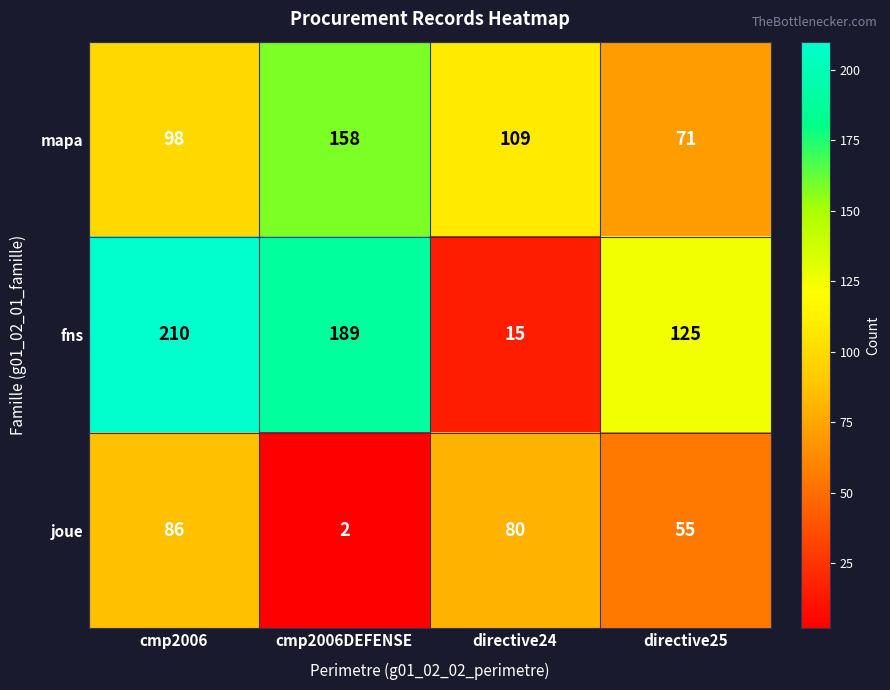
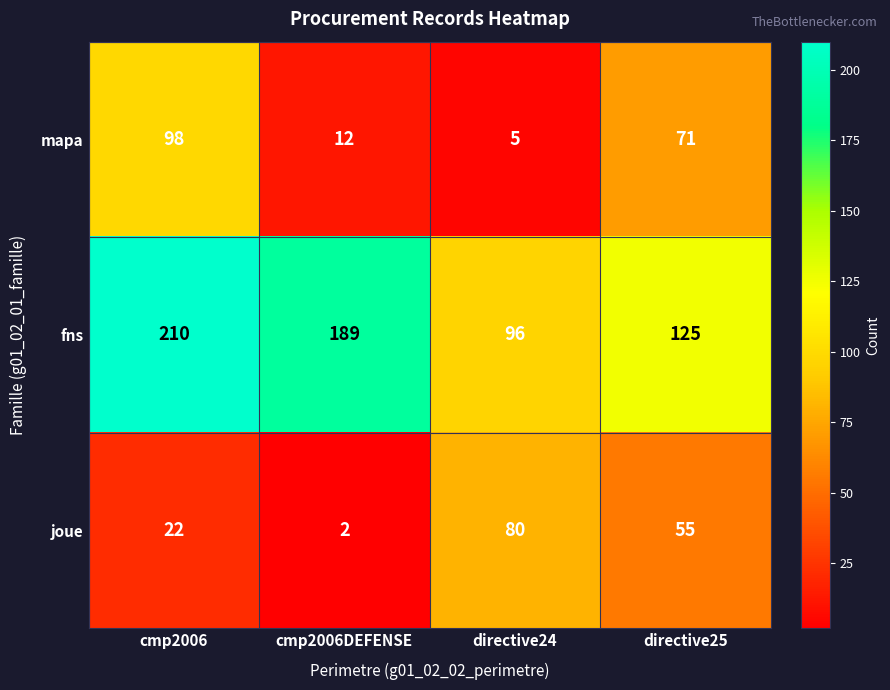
mapa, cmp2006DEFENSE: 158 -> 12
mapa, directive24: 109 -> 5
fns, directive24: 15 -> 96
joue, cmp2006: 86 -> 22
